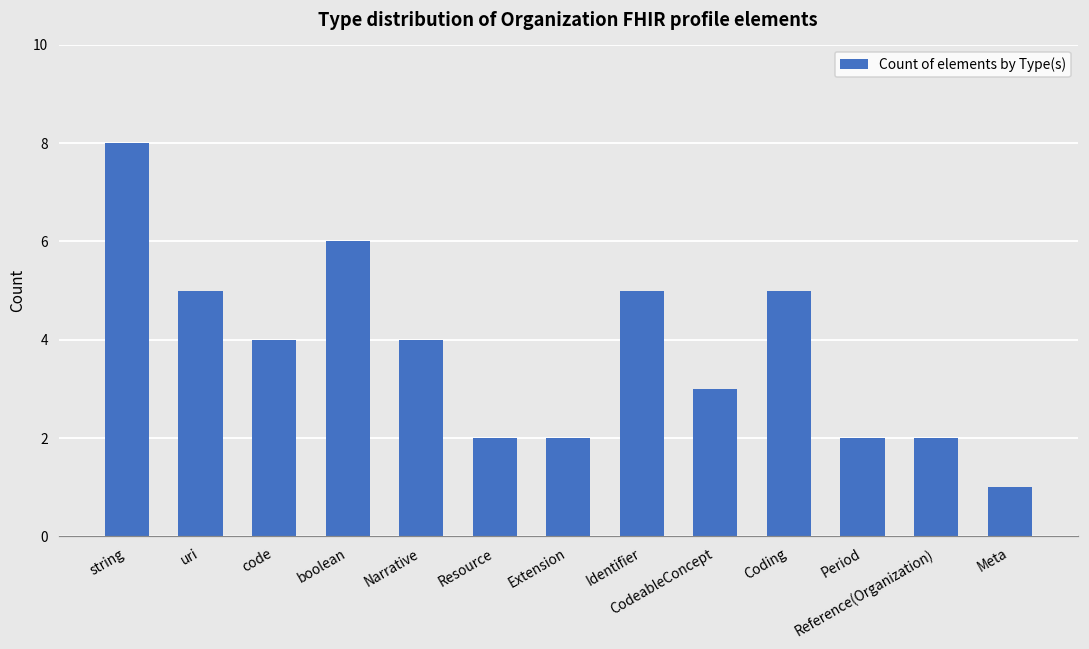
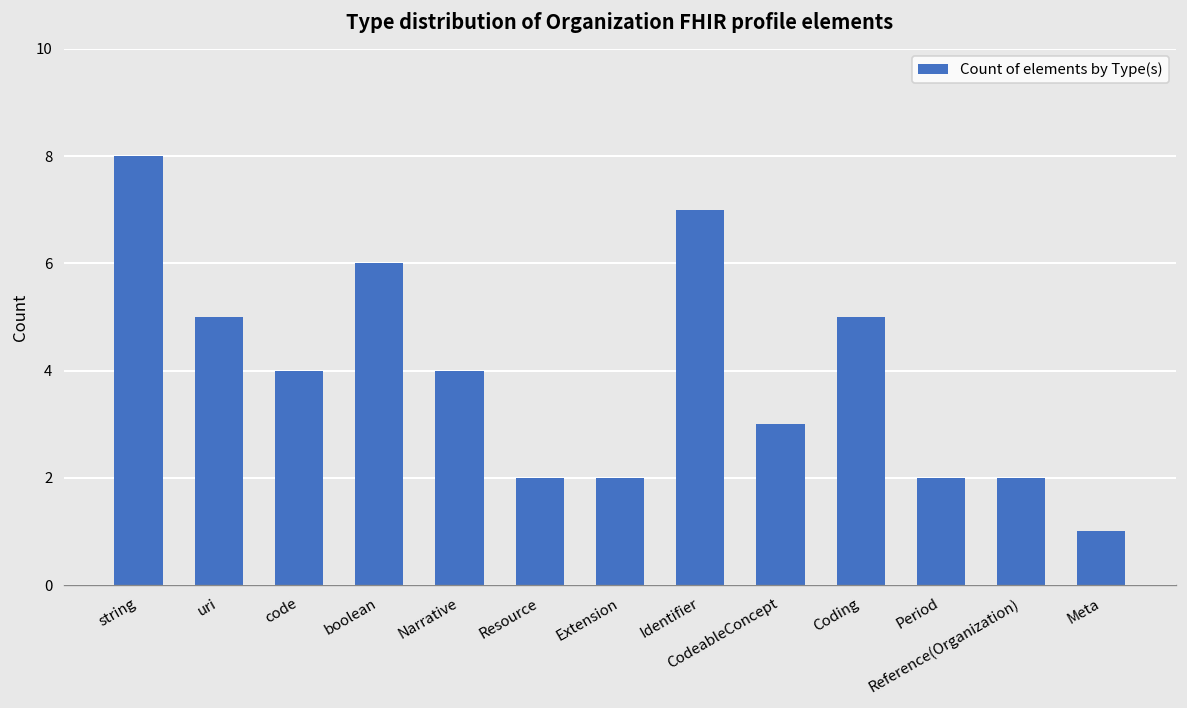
Identifier: 5 -> 7
